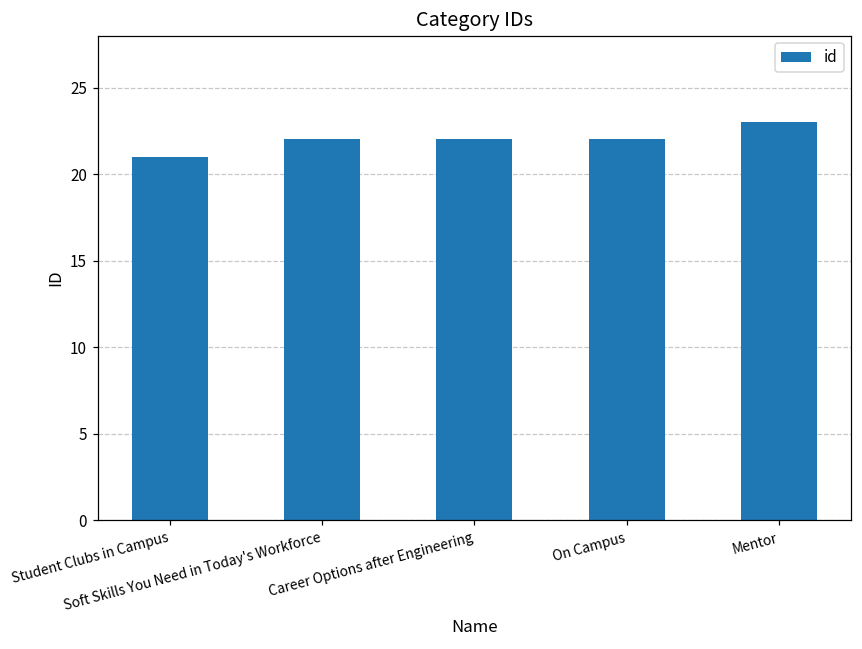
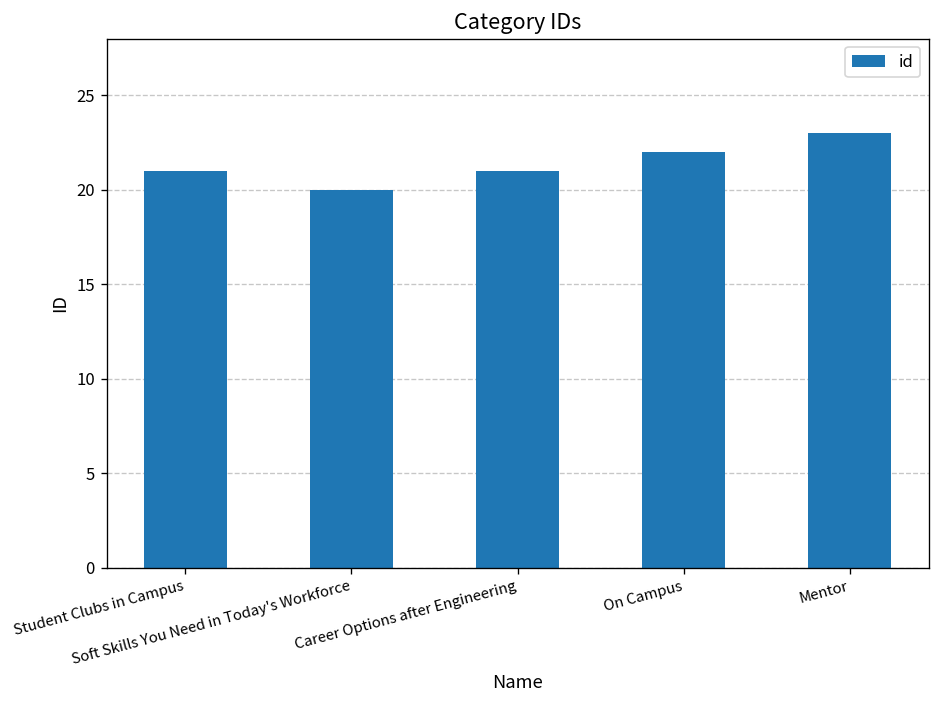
Soft Skills You Need in Today's Workforce: 22 -> 20
Career Options after Engineering: 22 -> 21
